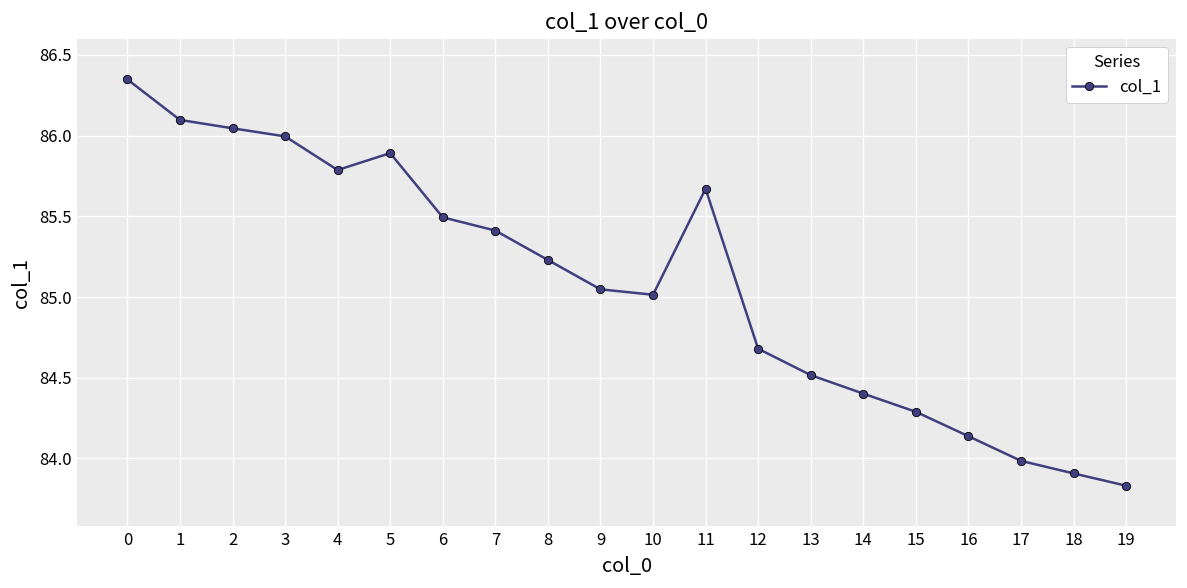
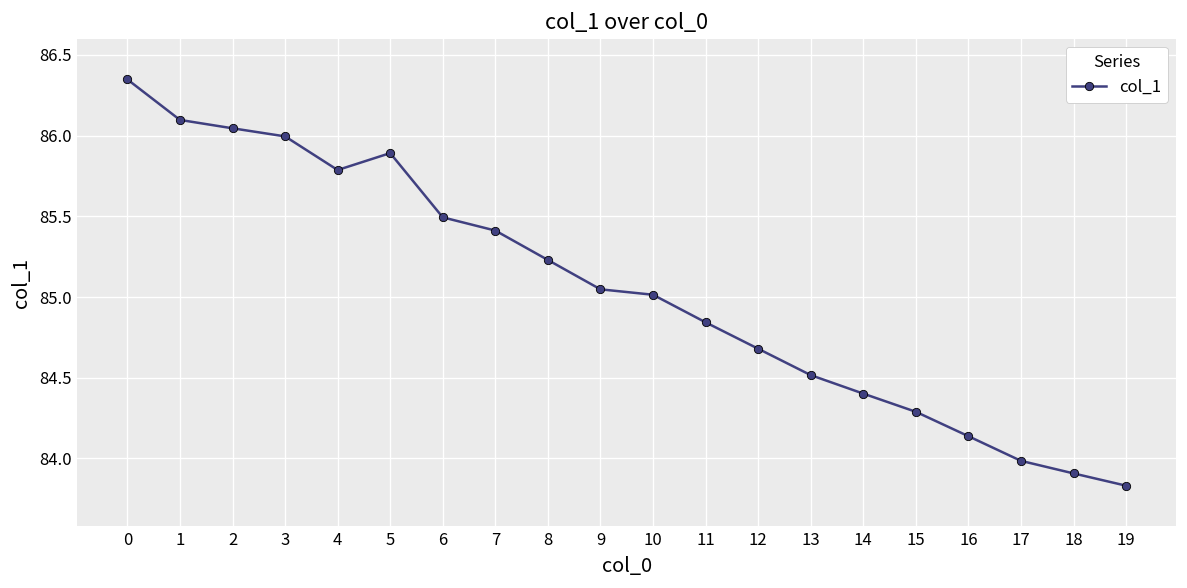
11: 85.67 -> 84.84
